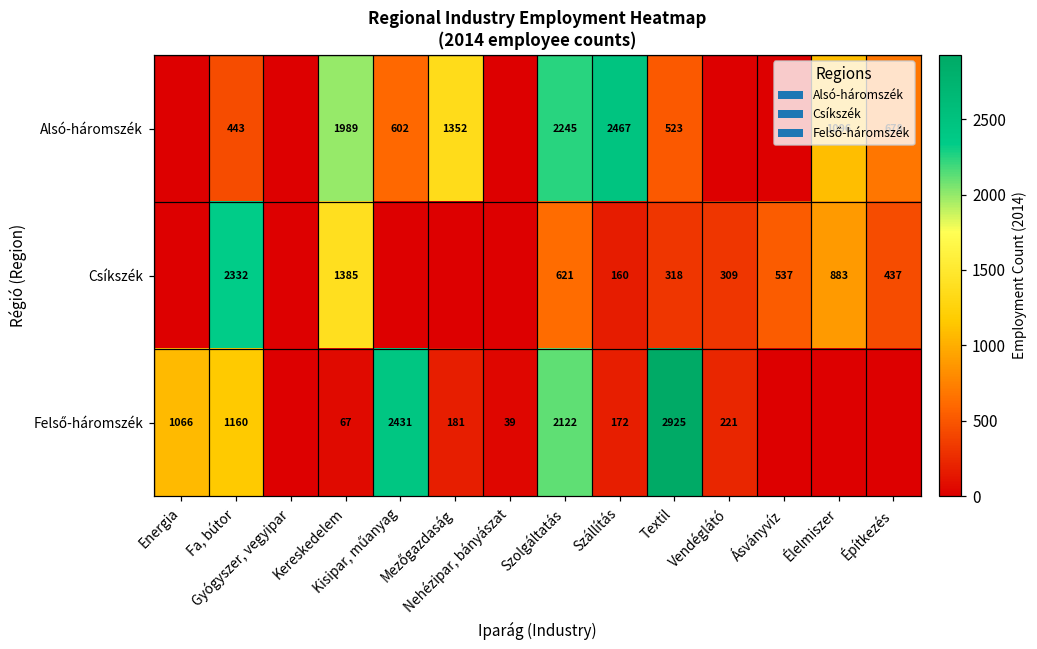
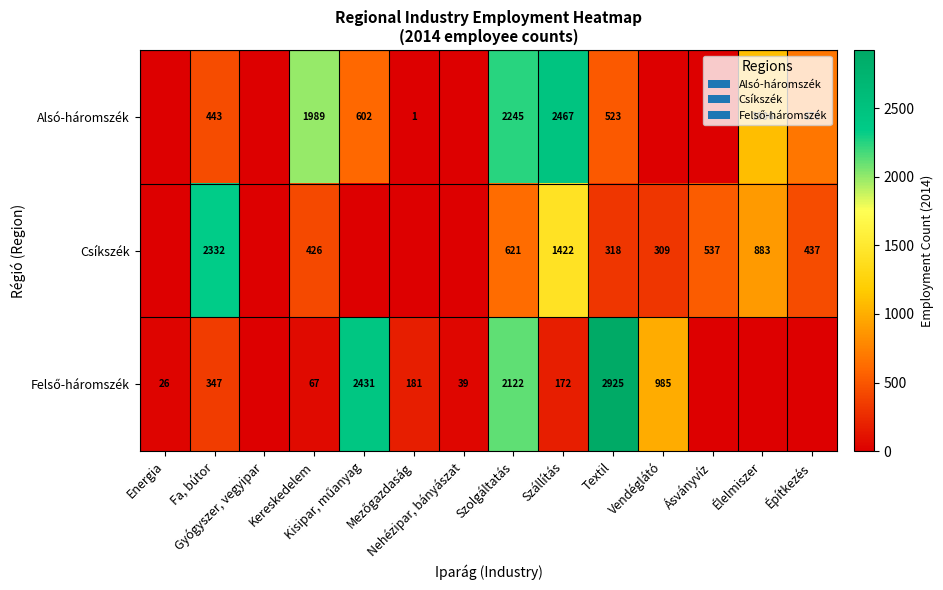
Alsó-háromszék, Mezőgazdaság: 1352 -> 1
Csíkszék, Kereskedelem: 1385 -> 426
Csíkszék, Szállítás: 160 -> 1422
Felső-háromszék, Energia: 1066 -> 26
Felső-háromszék, Fa, bútor: 1160 -> 347
Felső-háromszék, Vendéglátó: 221 -> 985
